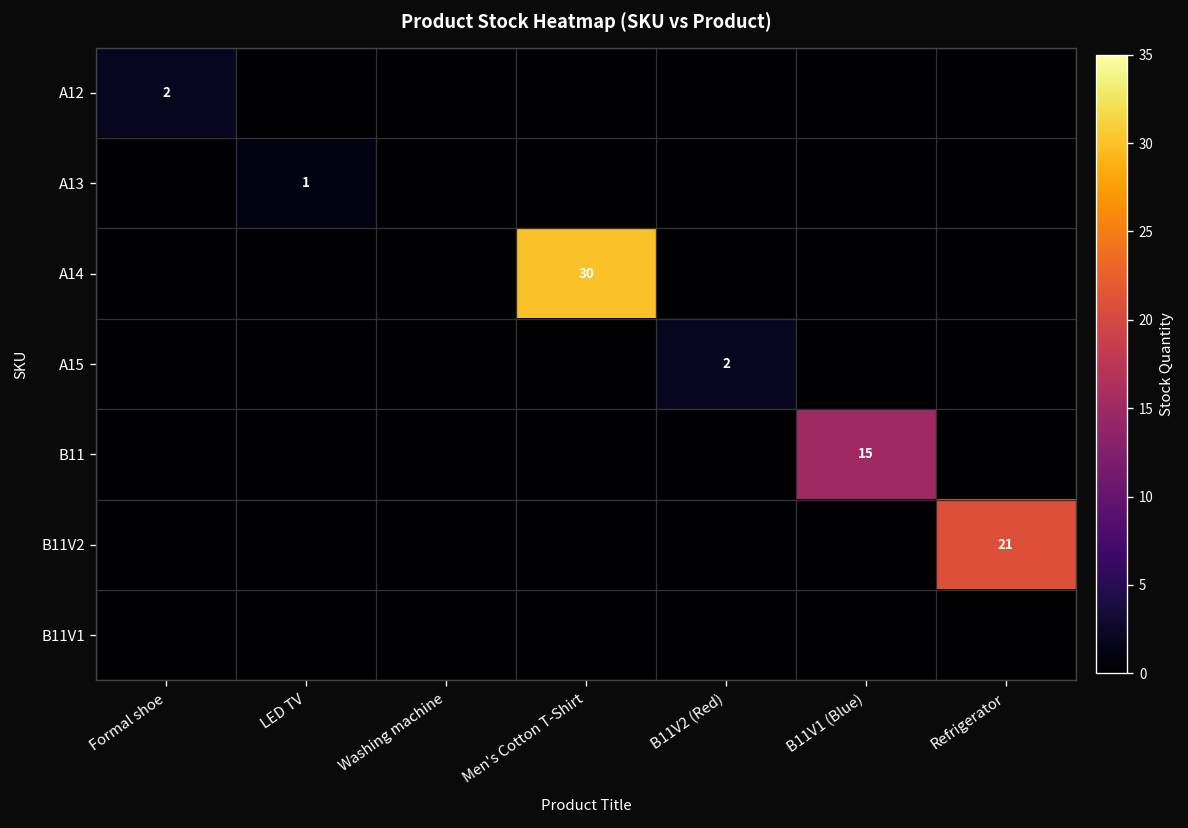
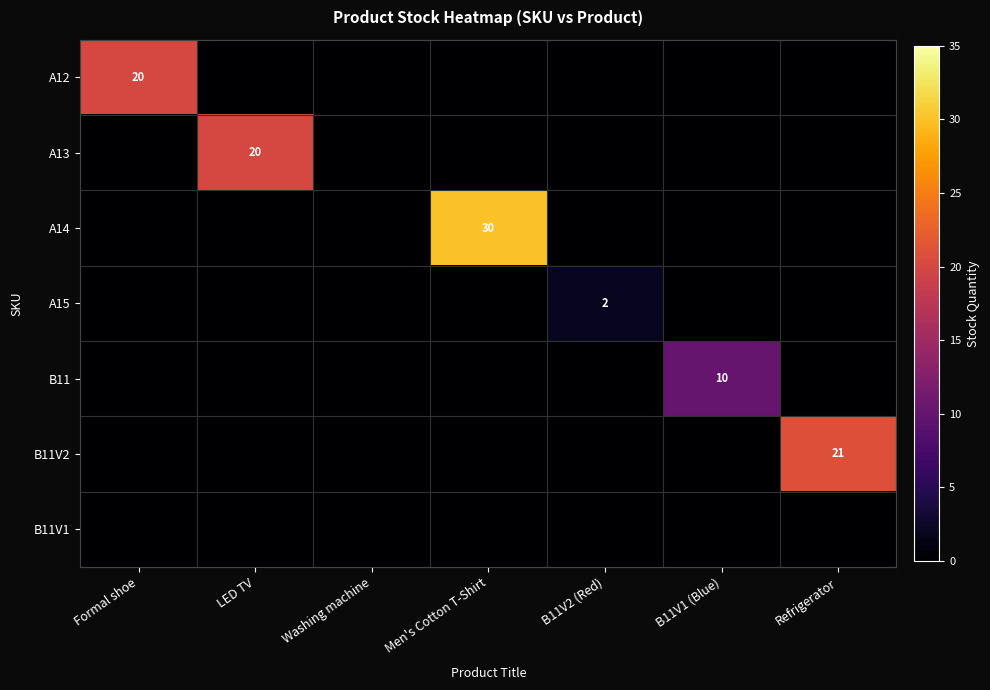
A12, Formal shoe: 2 -> 20
A13, LED TV: 1 -> 20
B11, B11V1 (Blue): 15 -> 10
